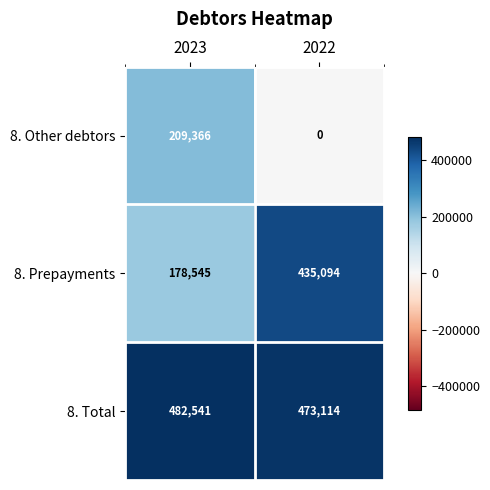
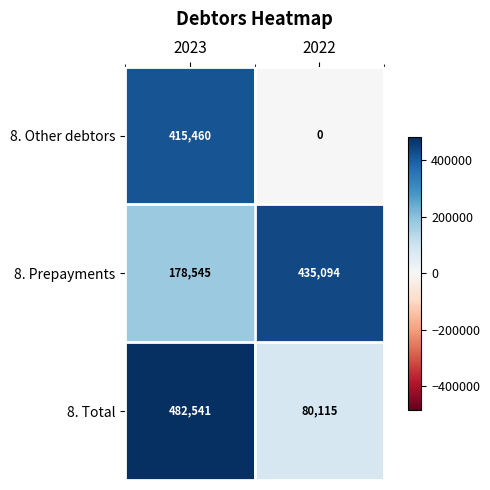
8. Other debtors, 2023: 209,366 -> 415,460
8. Total, 2022: 473,114 -> 80,115
